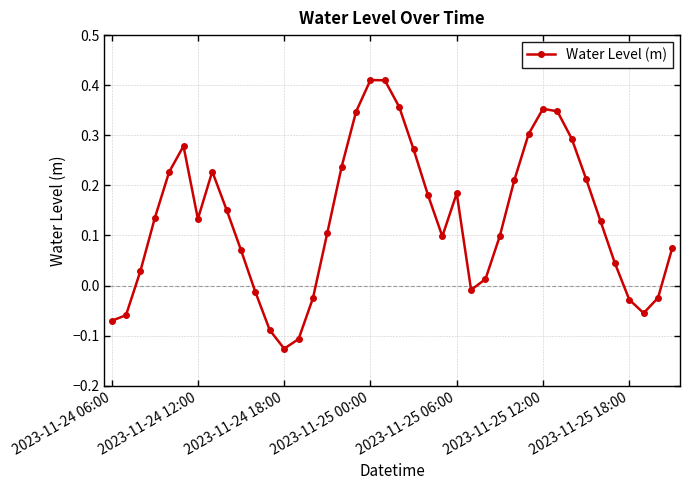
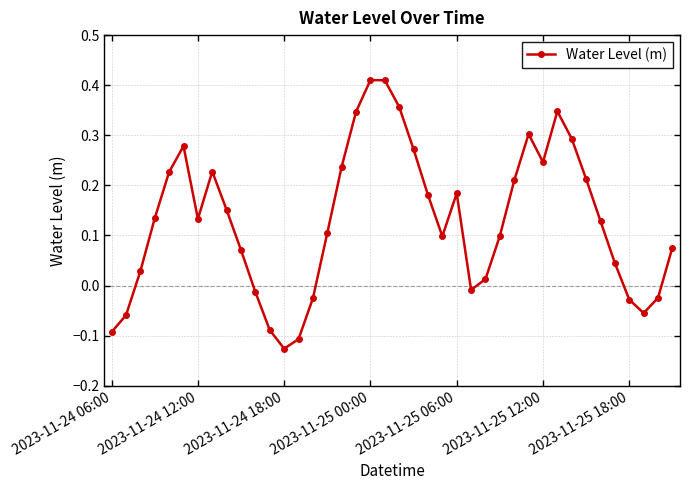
2023-11-24 06:00: -0.07 -> -0.09
2023-11-25 12:00: 0.35 -> 0.25
